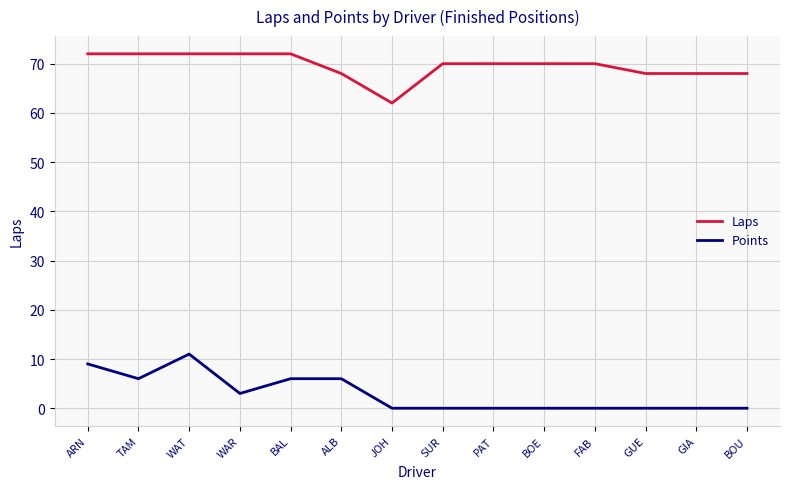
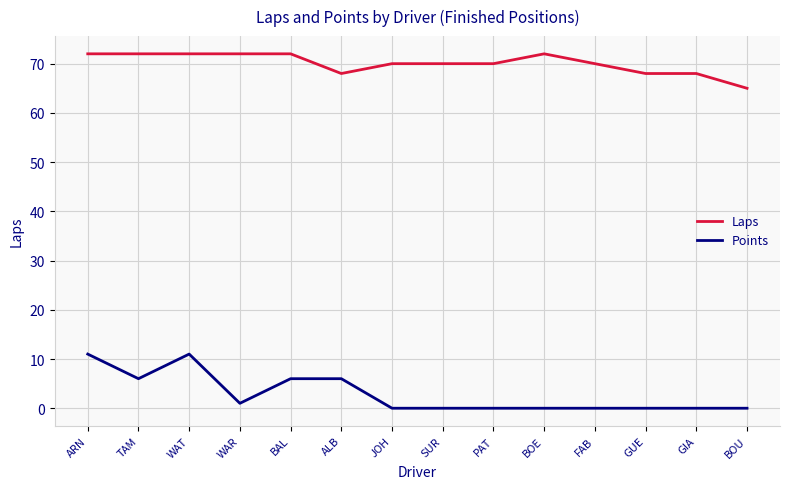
Points, ARN: 9 -> 11
Points, WAR: 3 -> 1
Laps, JOH: 62 -> 70
Laps, BOE: 70 -> 72
Laps, BOU: 68 -> 65
